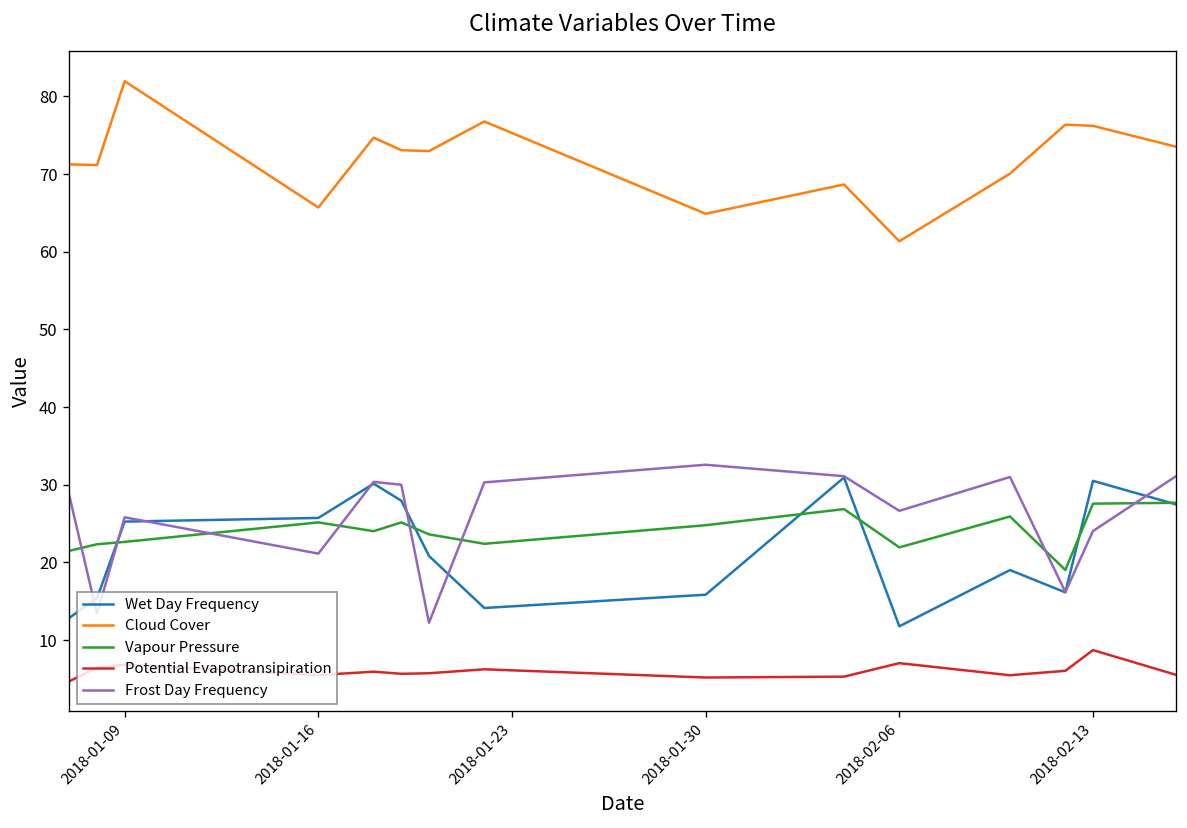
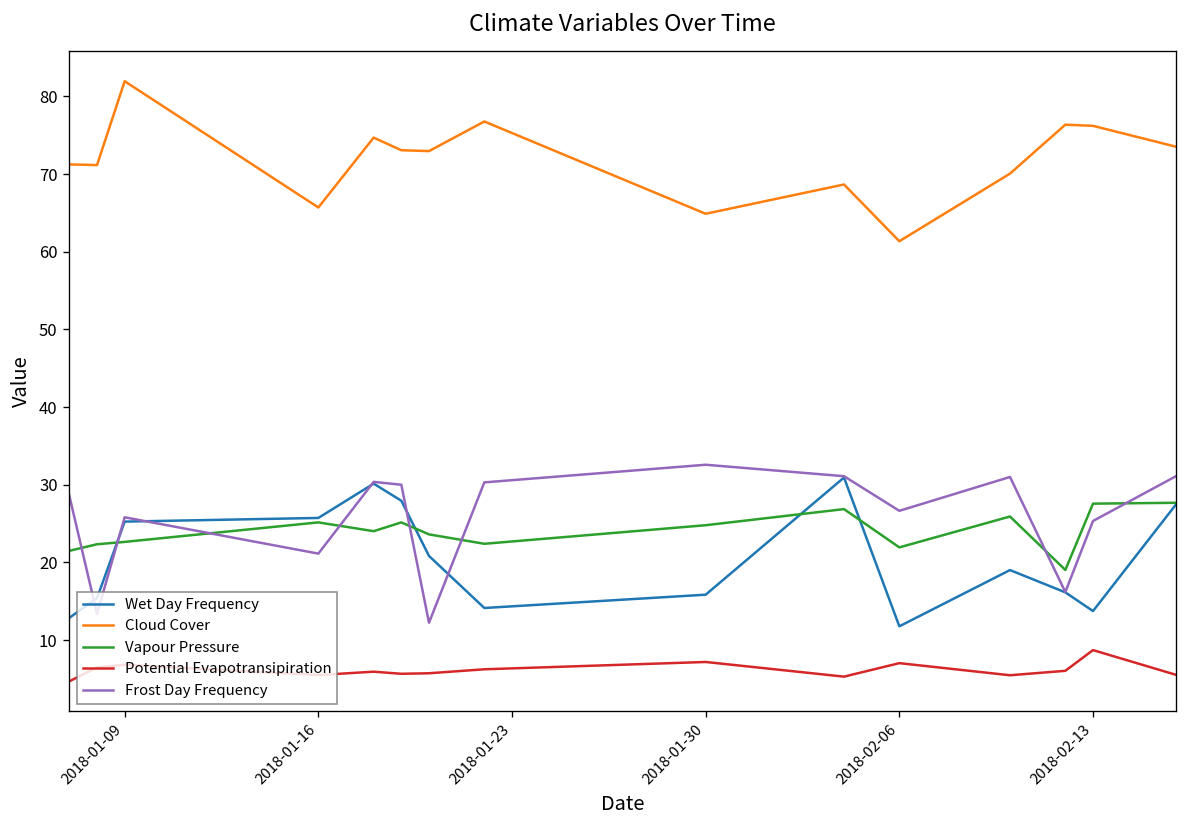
Potential Evapotransipiration, 2018-01-30: 5 -> 7
Wet Day Frequency, 2018-02-13: 31 -> 14
Frost Day Frequency, 2018-02-13: 24 -> 25
